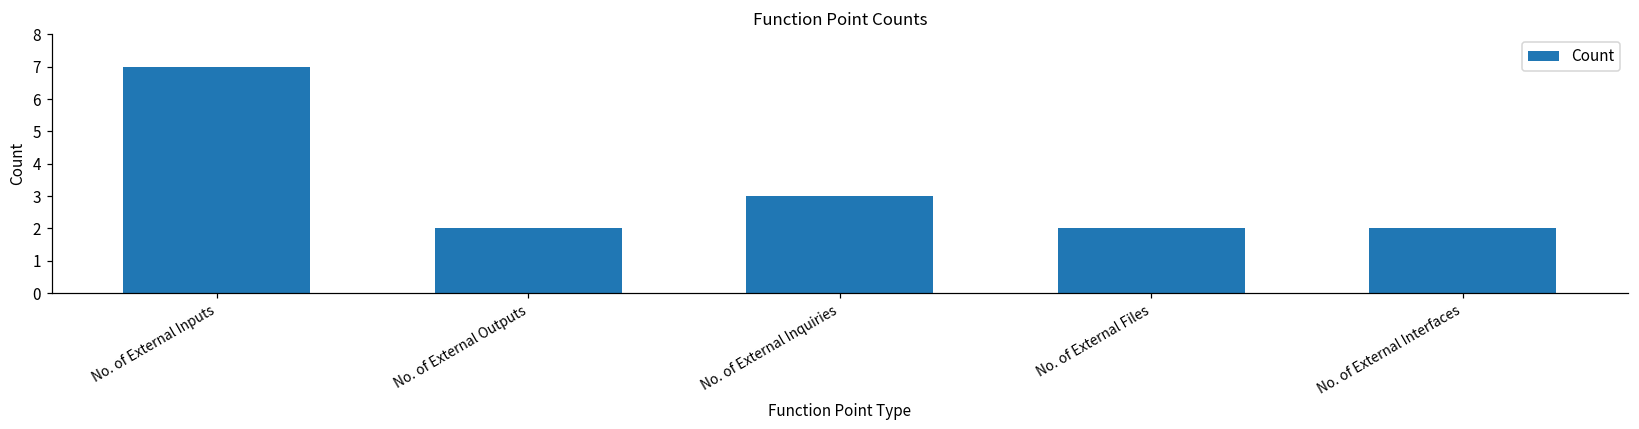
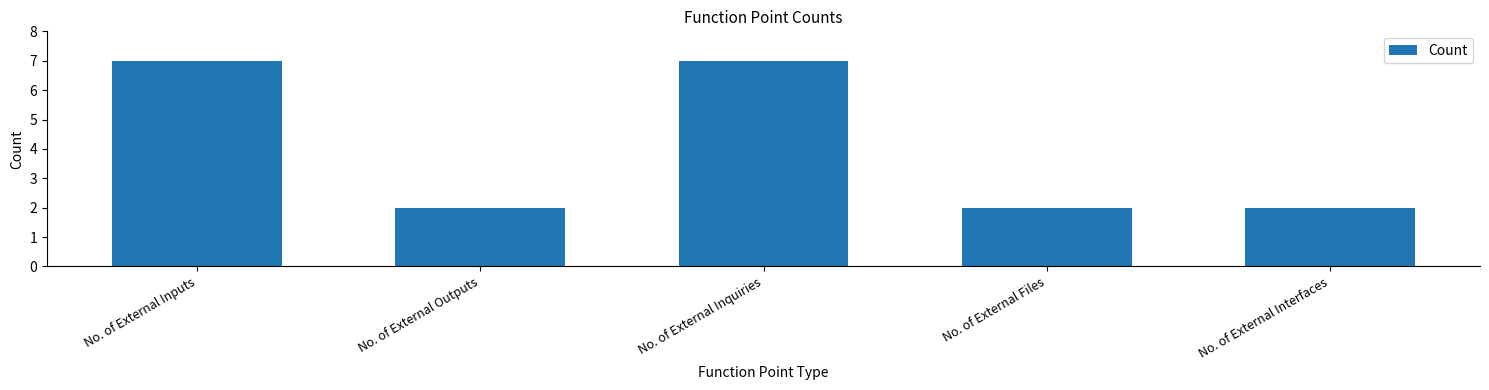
No. of External Inquiries: 3 -> 7
